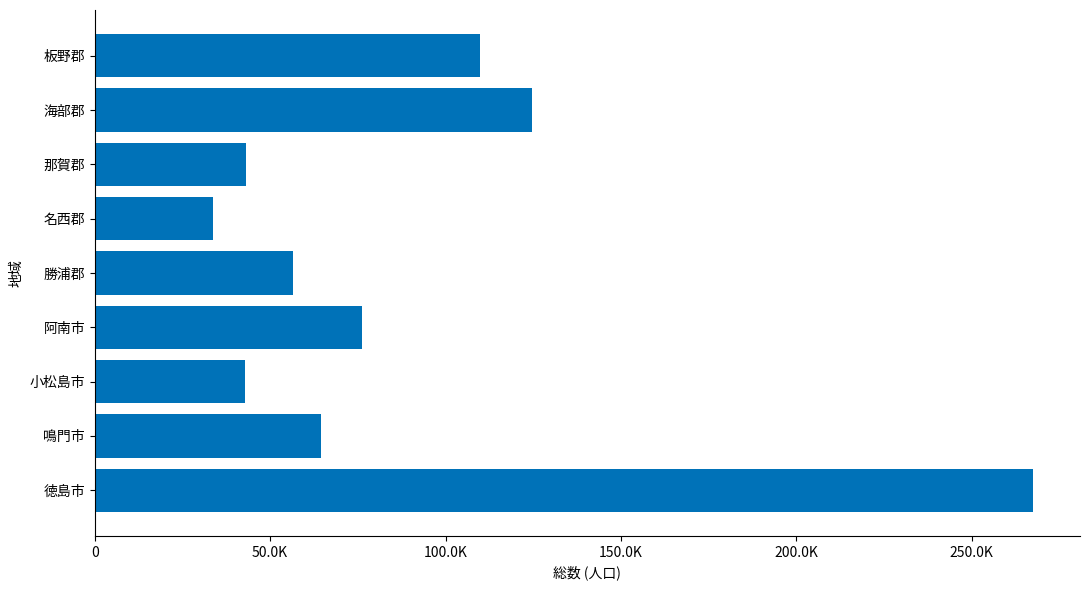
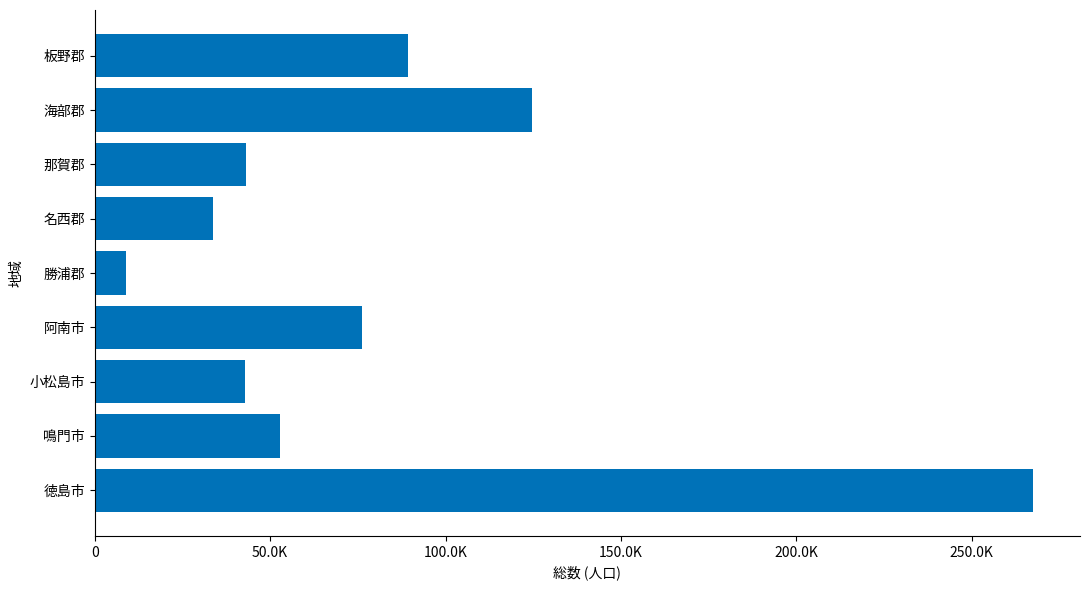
板野郡: 110000 -> 89000
勝浦郡: 56000 -> 9000
鳴門市: 65000 -> 53000
